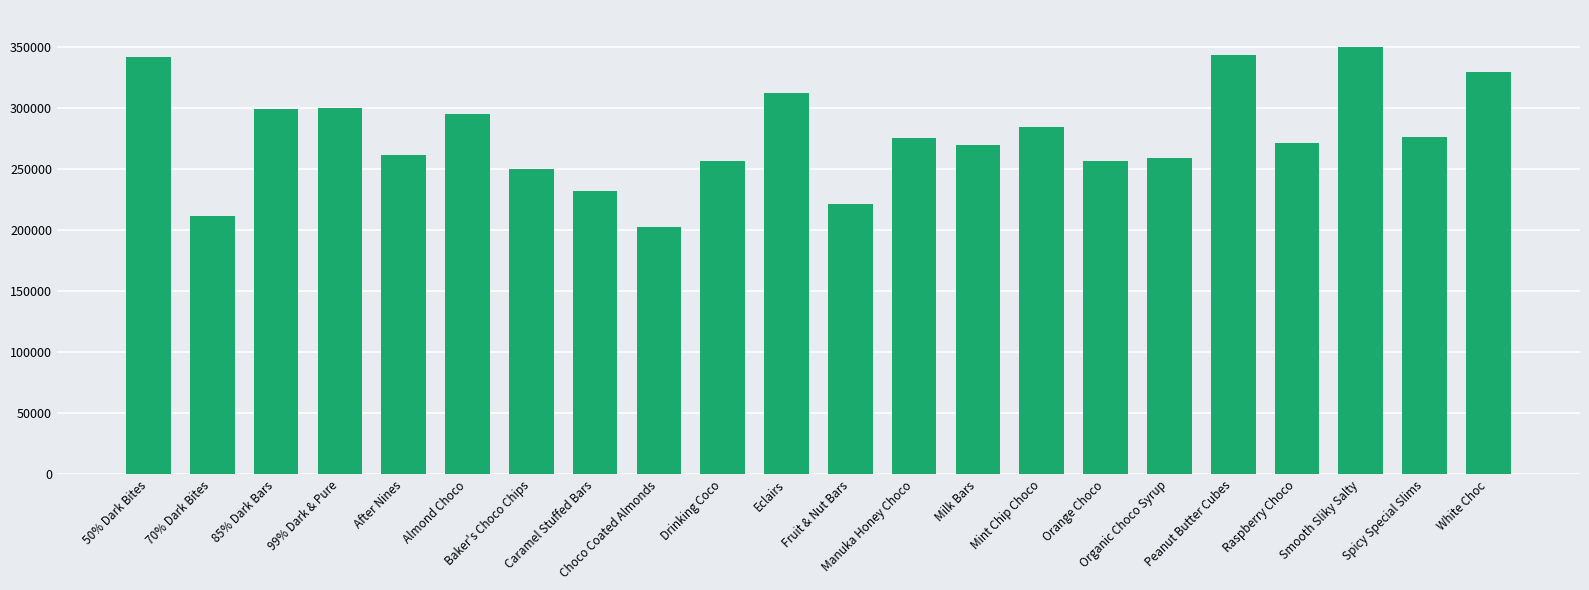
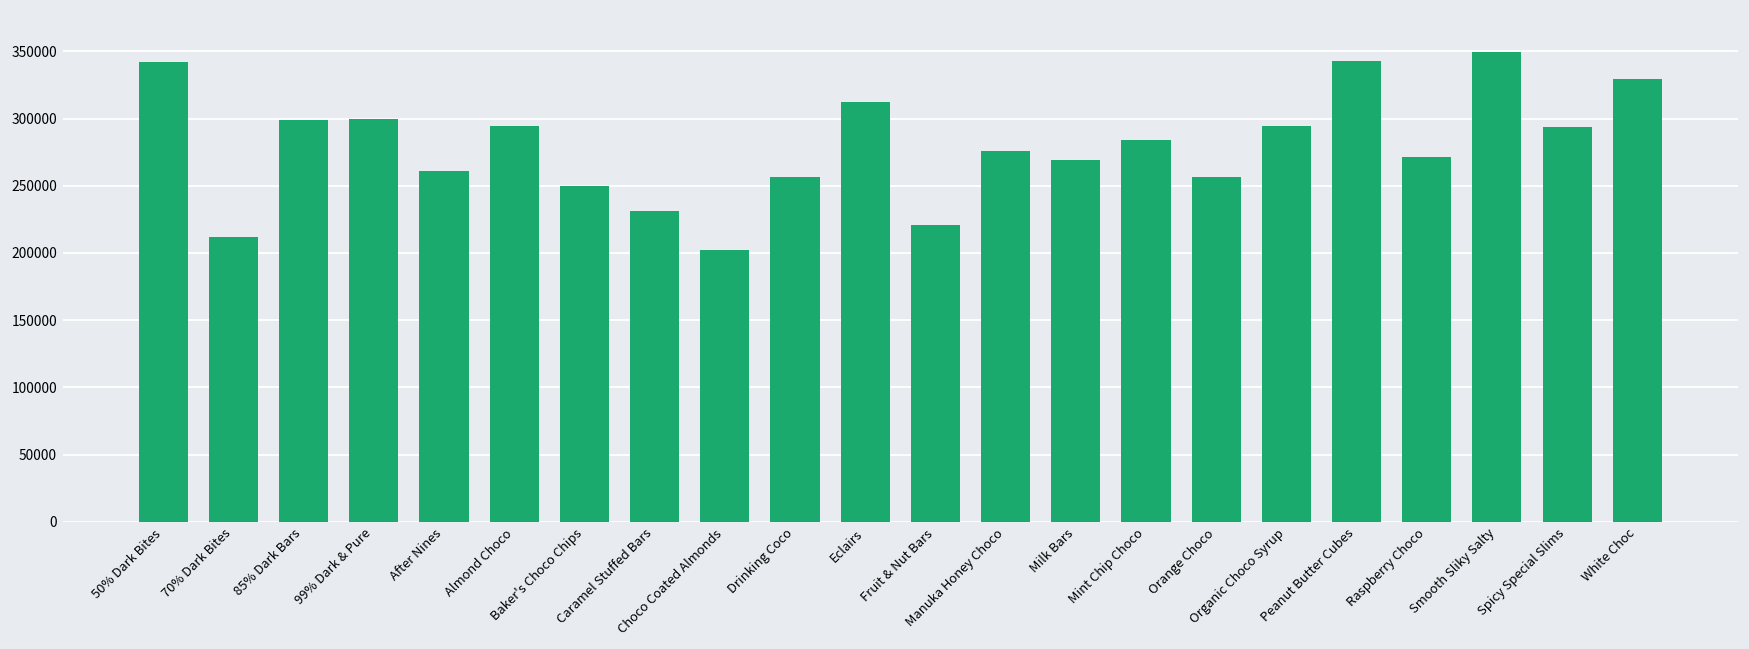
Organic Choco Syrup: 259000 -> 295000
Spicy Special Slims: 276000 -> 293000
